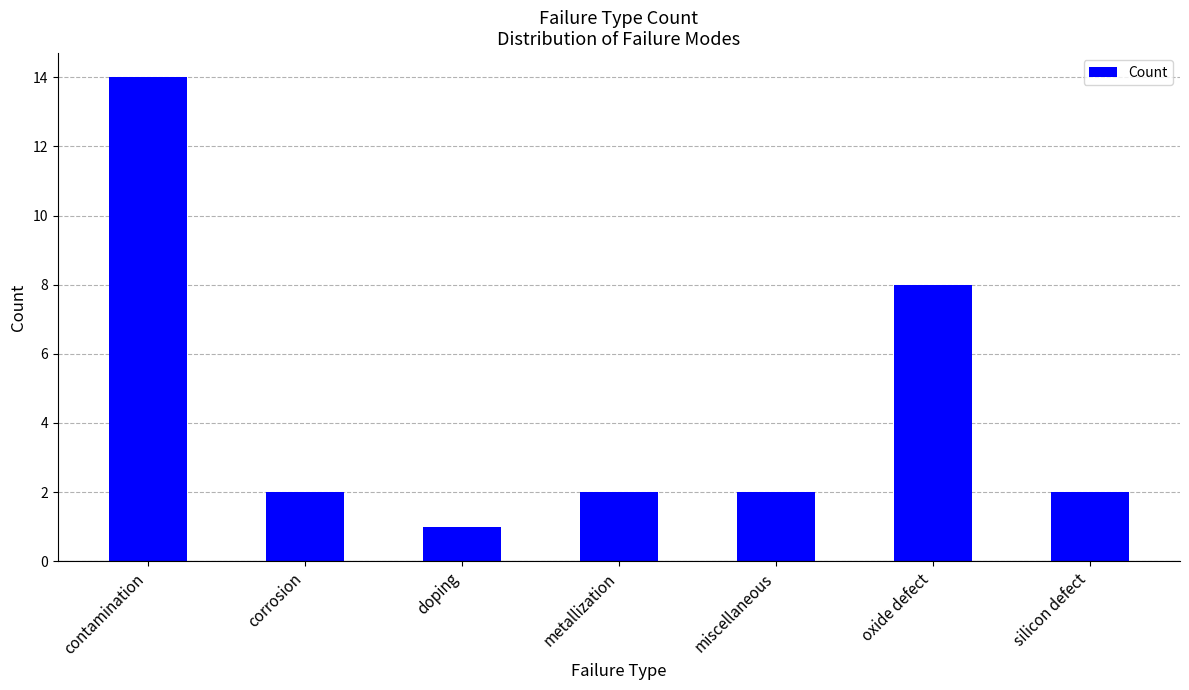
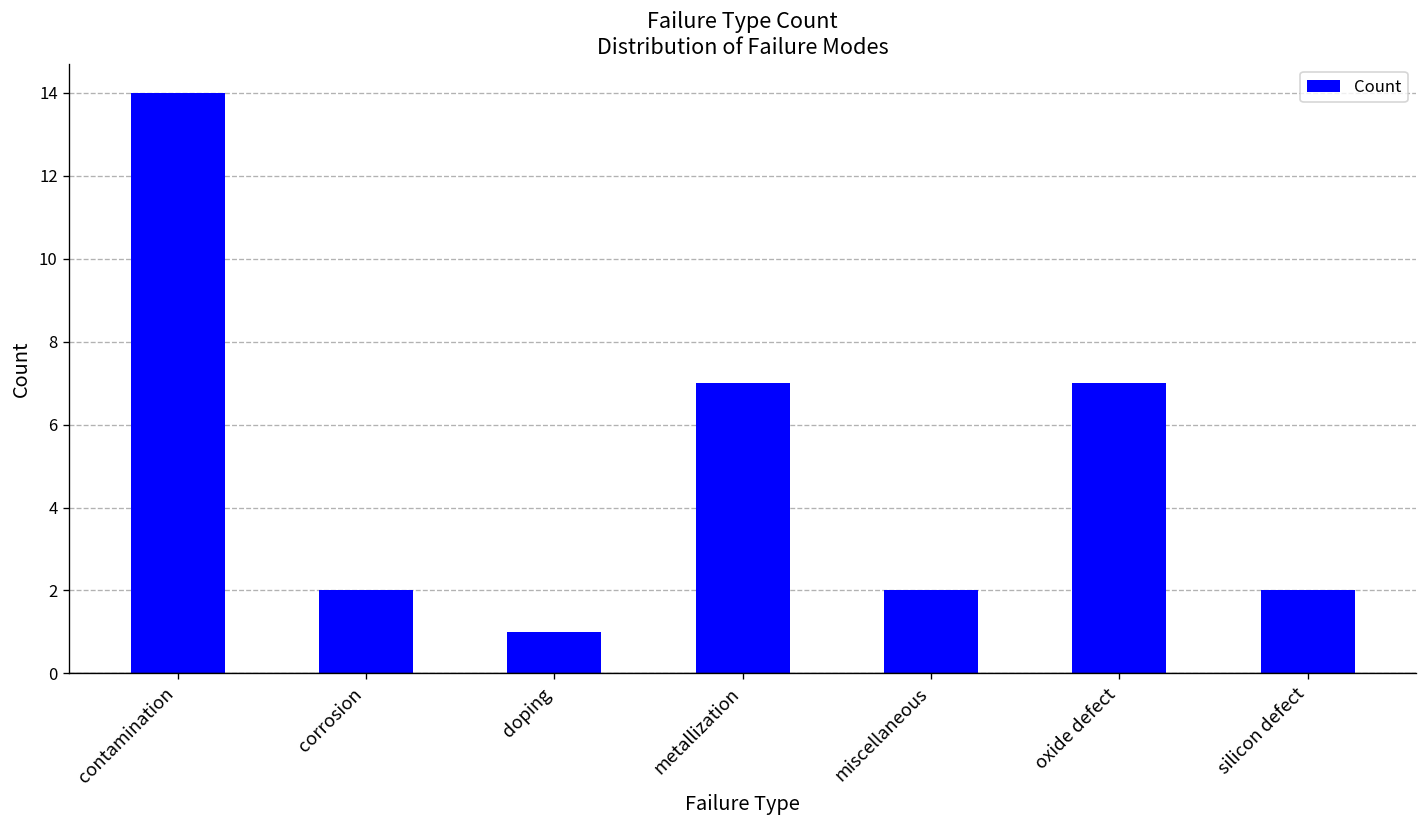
metallization: 2 -> 7
oxide defect: 8 -> 7
